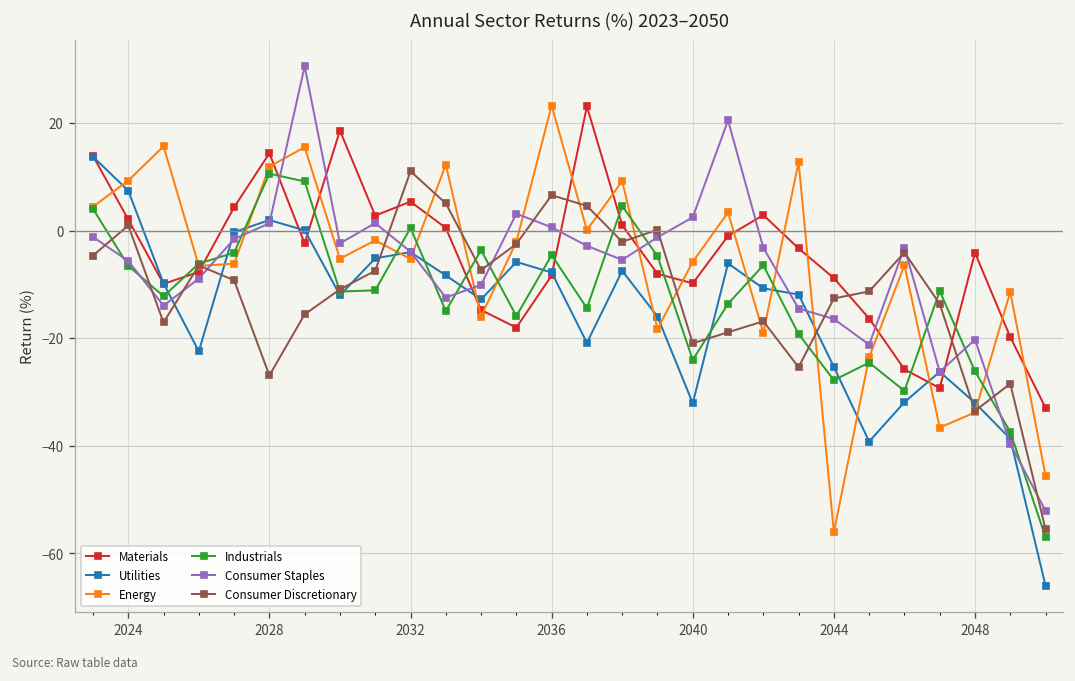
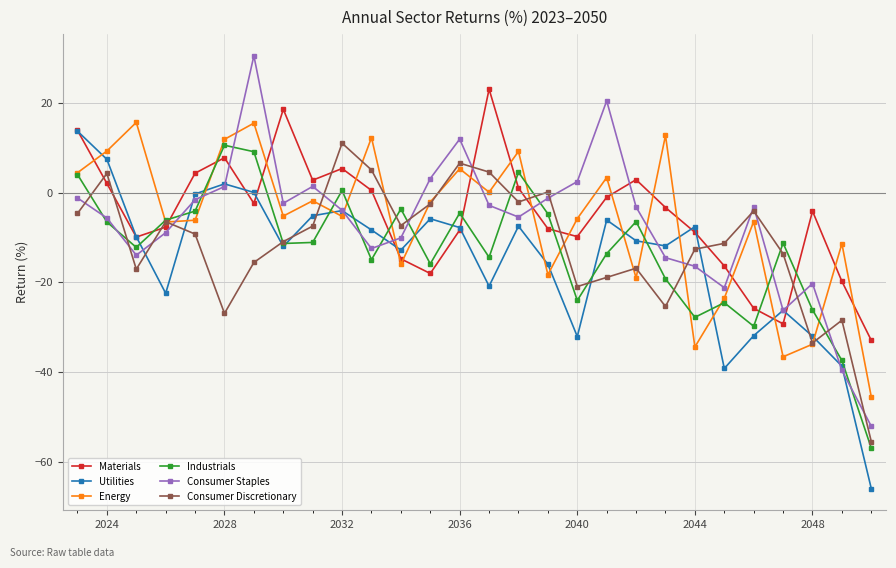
Consumer Discretionary, 2024: 1 -> 4
Materials, 2028: 14 -> 8
Energy, 2036: 23 -> 5
Consumer Staples, 2036: 1 -> 12
Utilities, 2044: -25 -> -8
Energy, 2044: -56 -> -34
